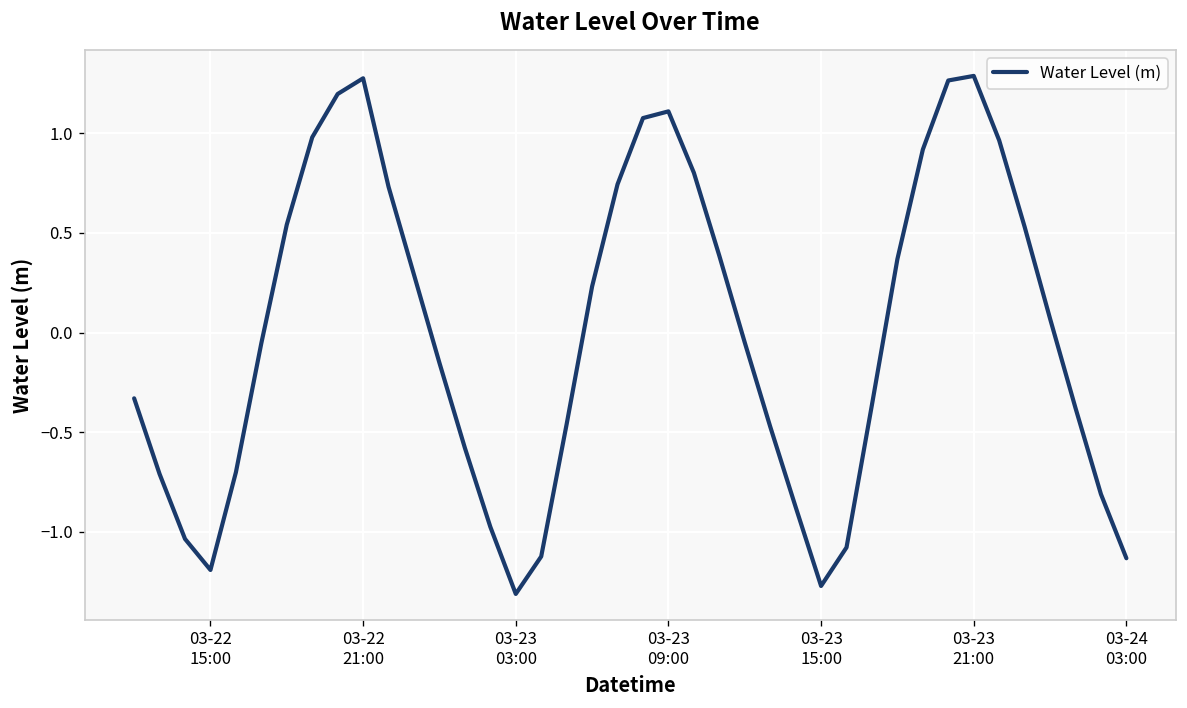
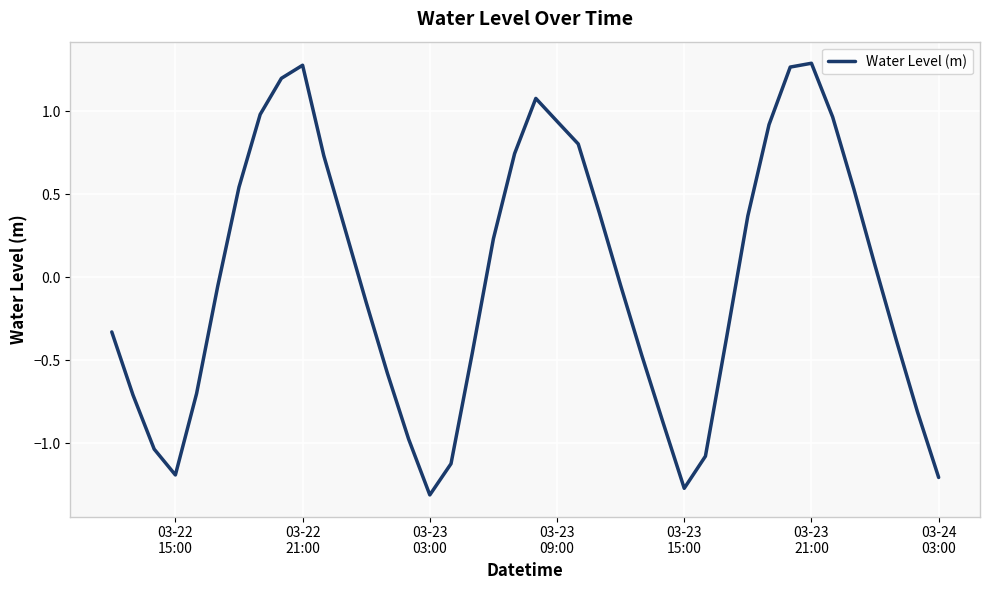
03-23 09:00: 1.11 -> 0.94
03-24 03:00: -1.13 -> -1.21
